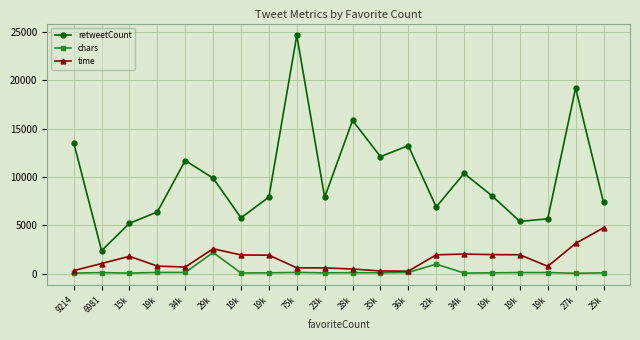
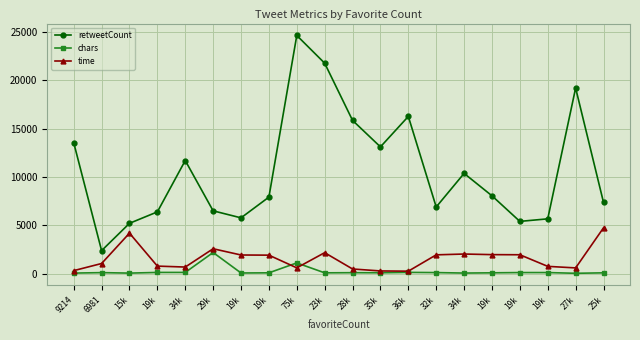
time, 15k: 2000 -> 4000
retweetCount, 29k: 10000 -> 7000
chars, 75k: 0 -> 1000
retweetCount, 23k: 8000 -> 22000
time, 23k: 1000 -> 2000
retweetCount, 35k: 12000 -> 13000
retweetCount, 36k: 13000 -> 16000
chars, 32k: 1000 -> 0
time, 27k: 3000 -> 1000
